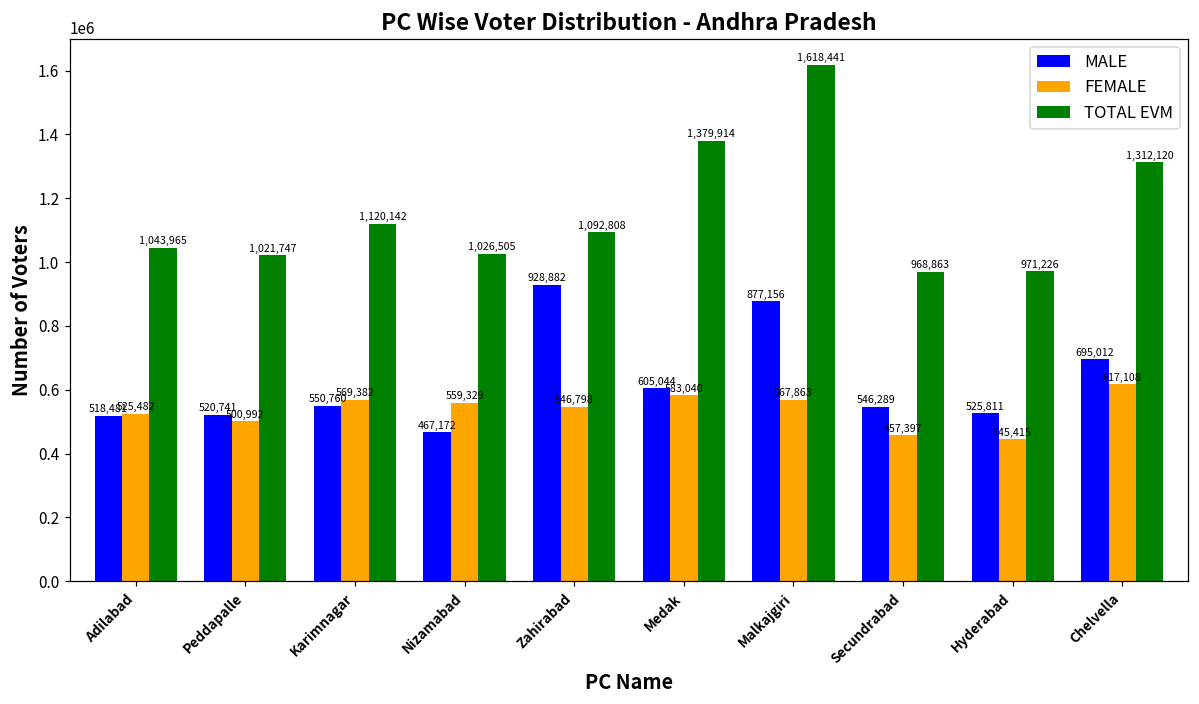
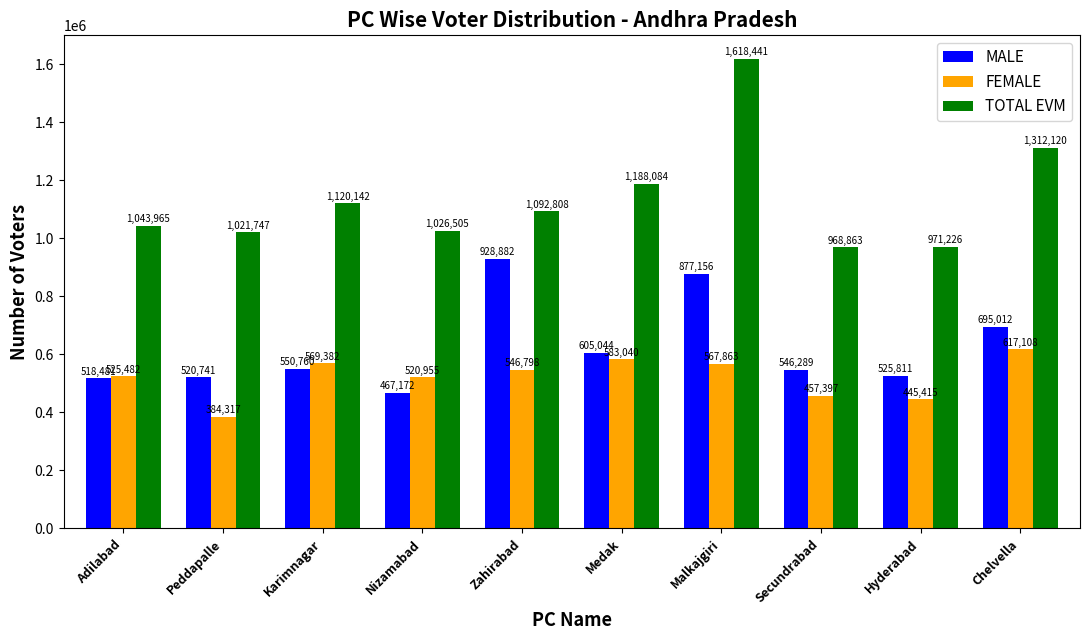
FEMALE, Peddapalle: 500,992 -> 384,317
FEMALE, Nizamabad: 559,329 -> 520,955
TOTAL EVM, Medak: 1,379,914 -> 1,188,084
